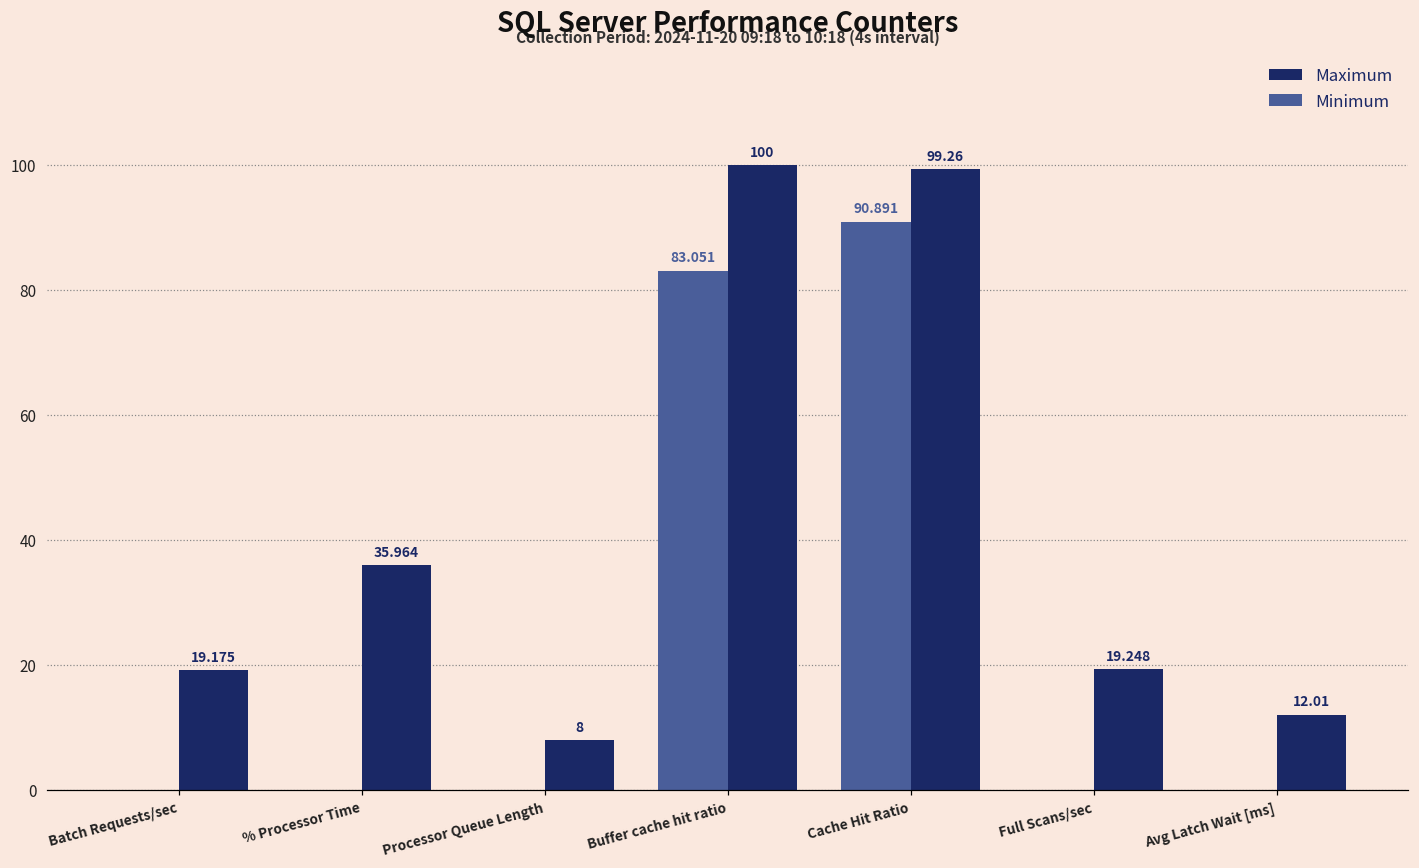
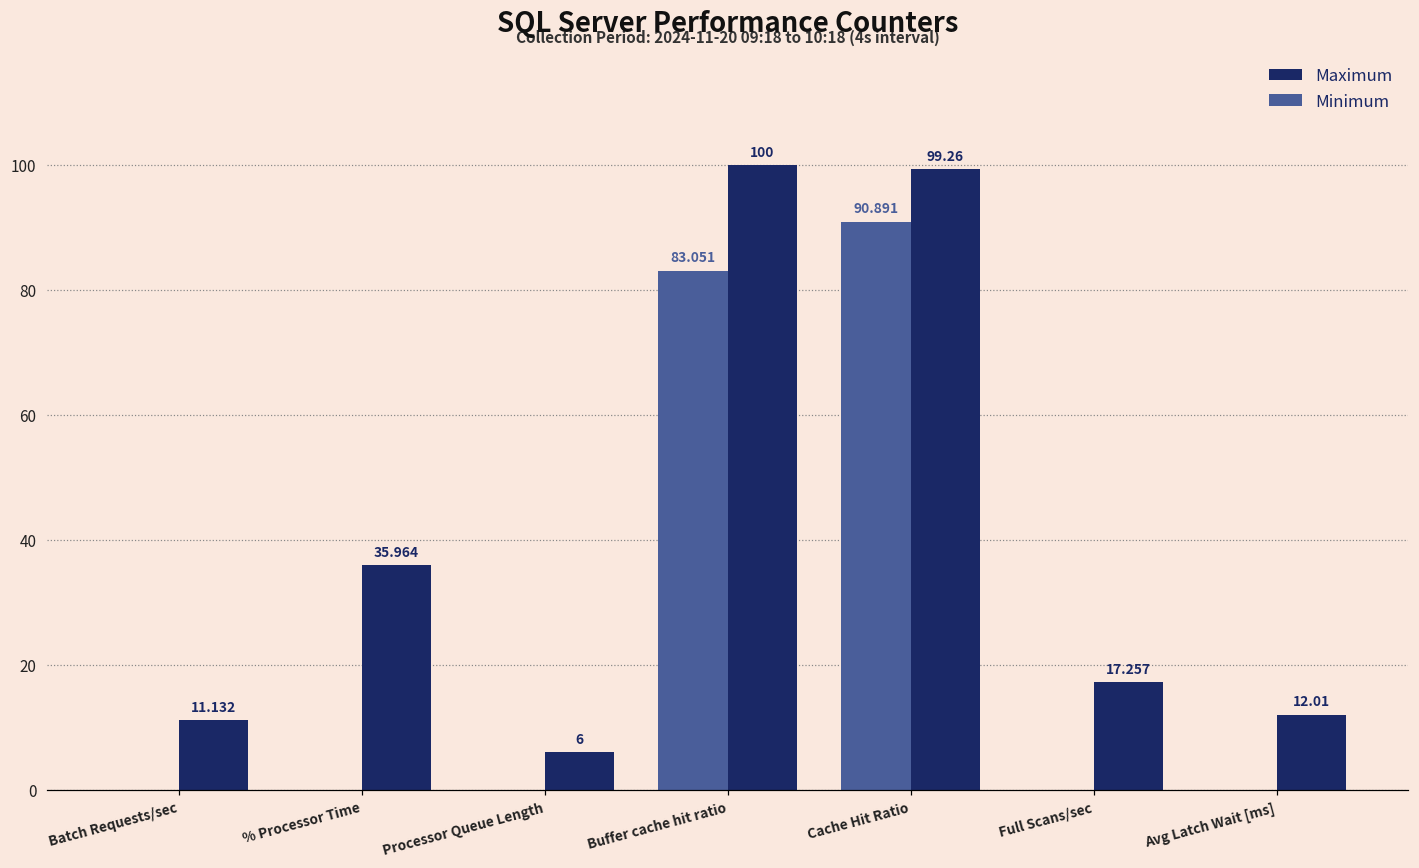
Maximum, Batch Requests/sec: 19.175 -> 11.132
Maximum, Processor Queue Length: 8 -> 6
Maximum, Full Scans/sec: 19.248 -> 17.257
